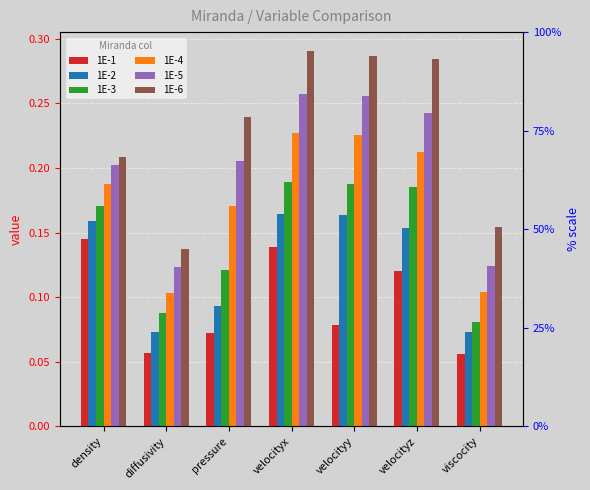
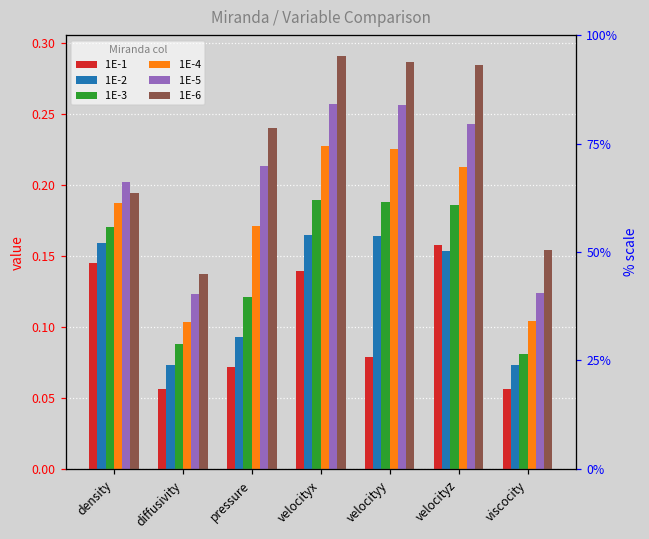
1E-6, density: 0.208 -> 0.194
1E-5, pressure: 0.206 -> 0.213
1E-1, velocityz: 0.120 -> 0.158
